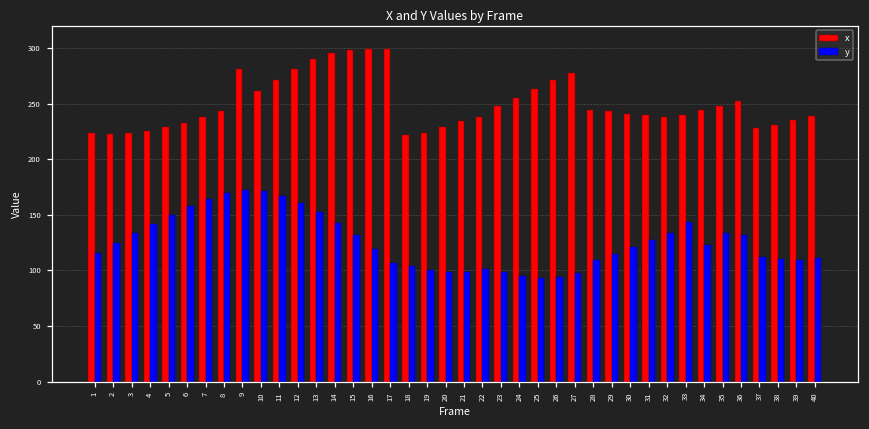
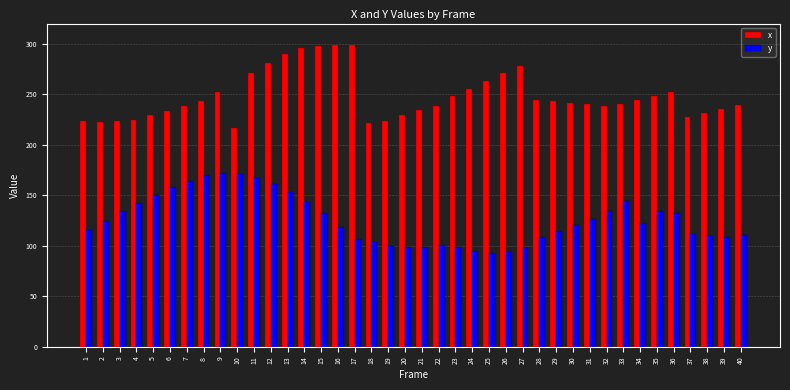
x, 9: 281 -> 252
x, 10: 261 -> 217
